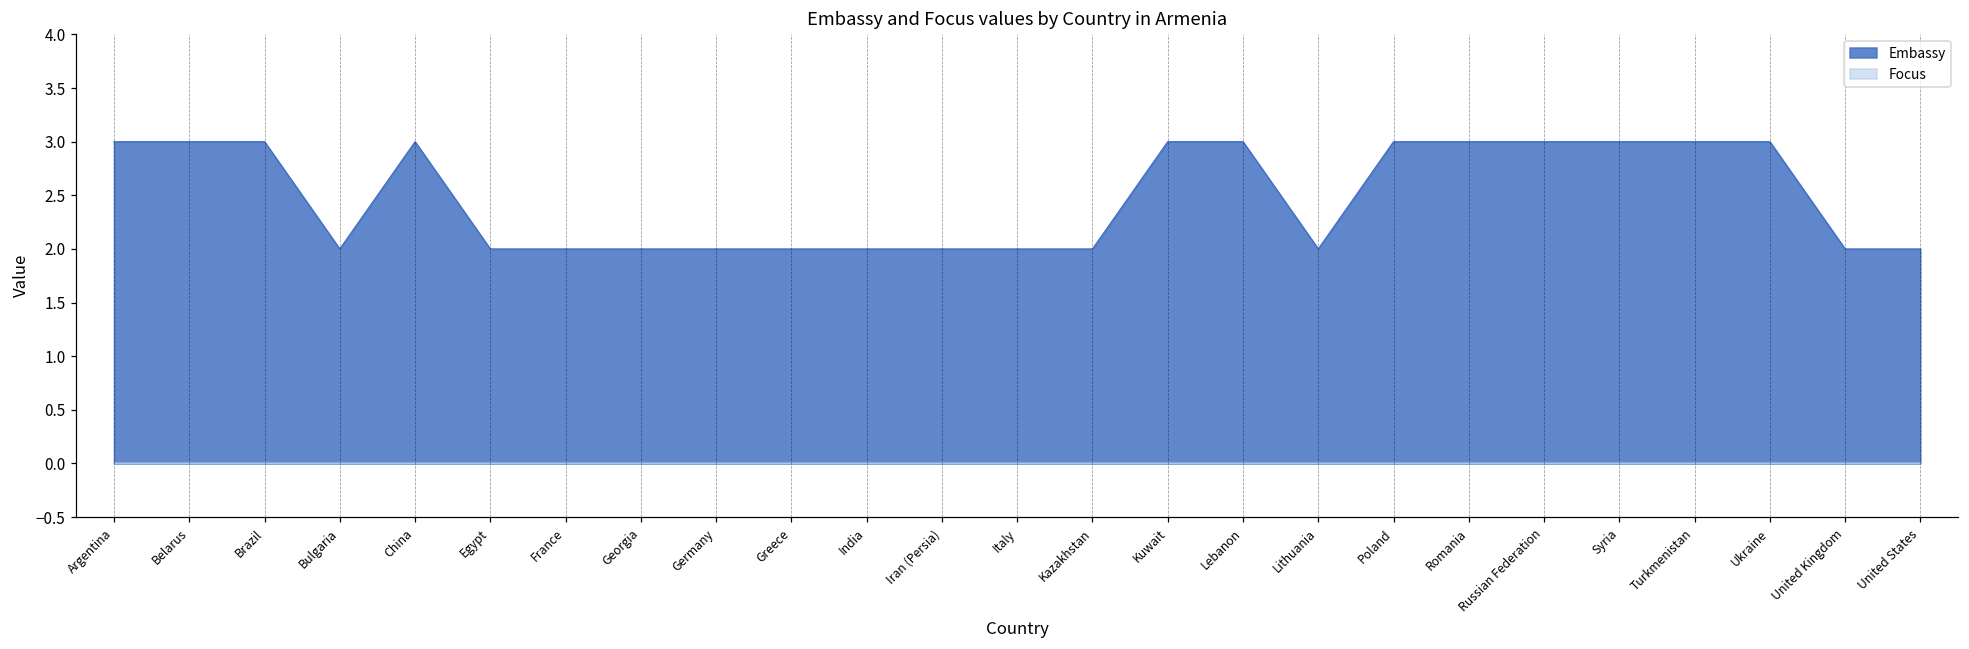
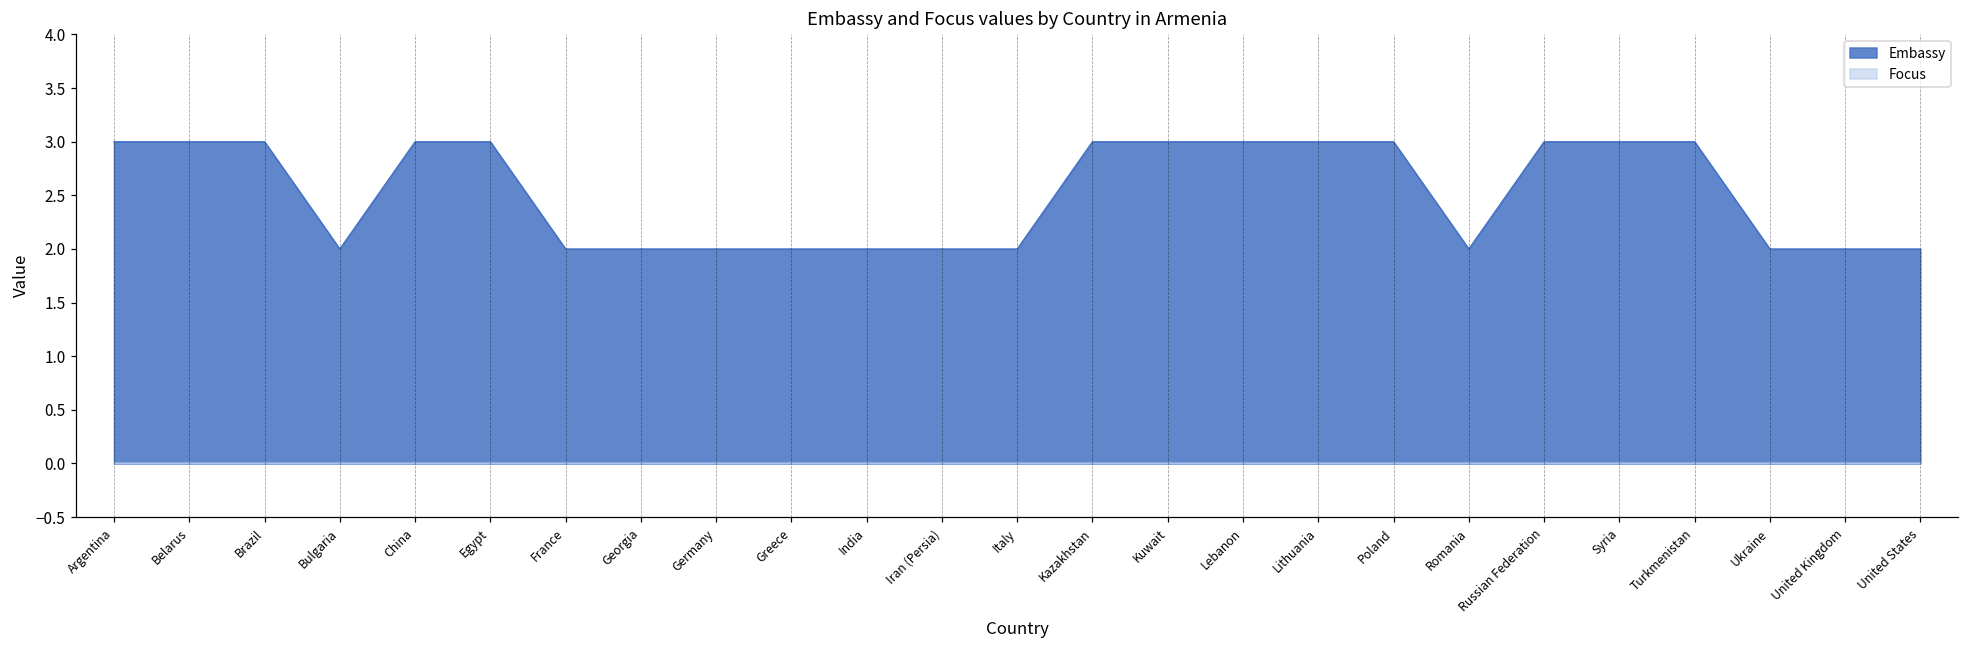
Embassy, Egypt: 2 -> 3
Embassy, Kazakhstan: 2 -> 3
Embassy, Lithuania: 2 -> 3
Embassy, Romania: 3 -> 2
Embassy, Ukraine: 3 -> 2
